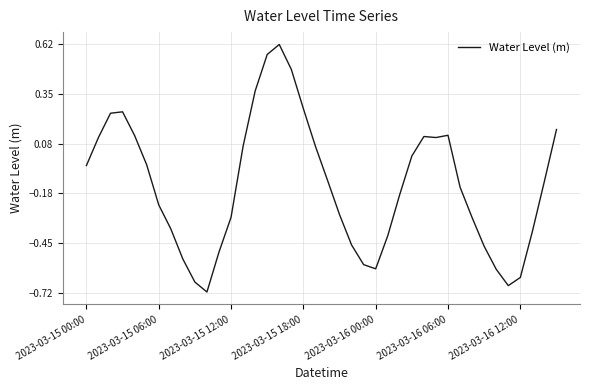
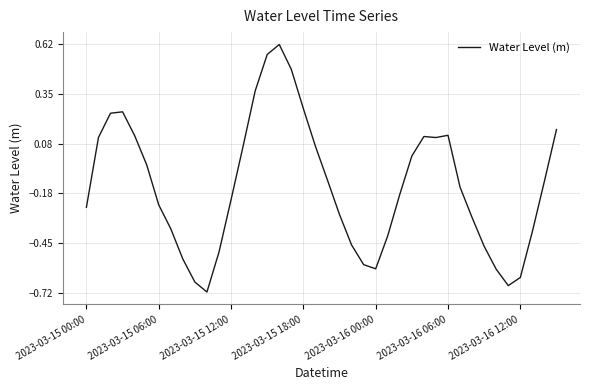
2023-03-15 00:00: -0.03 -> -0.26
2023-03-15 12:00: -0.31 -> -0.22
